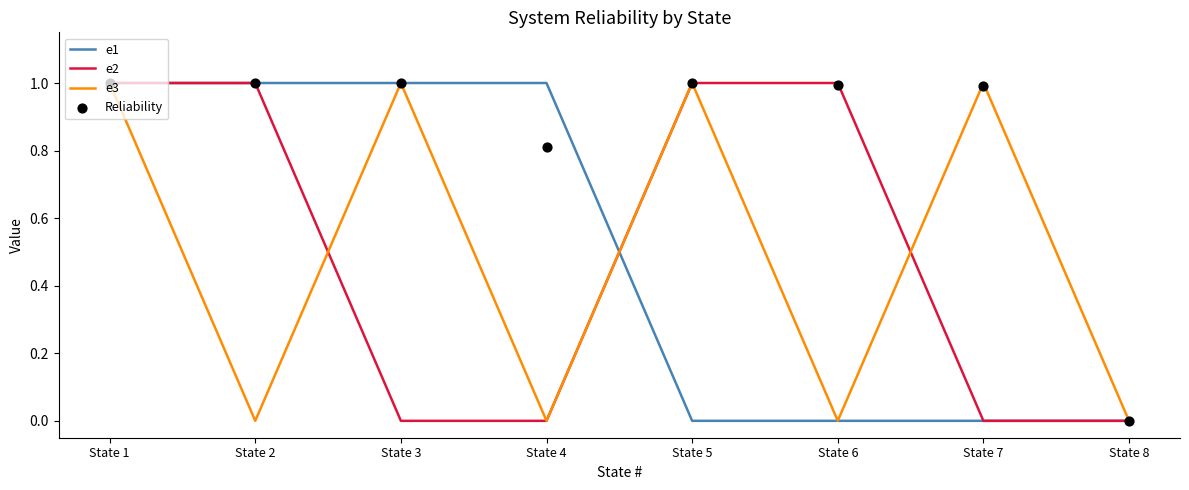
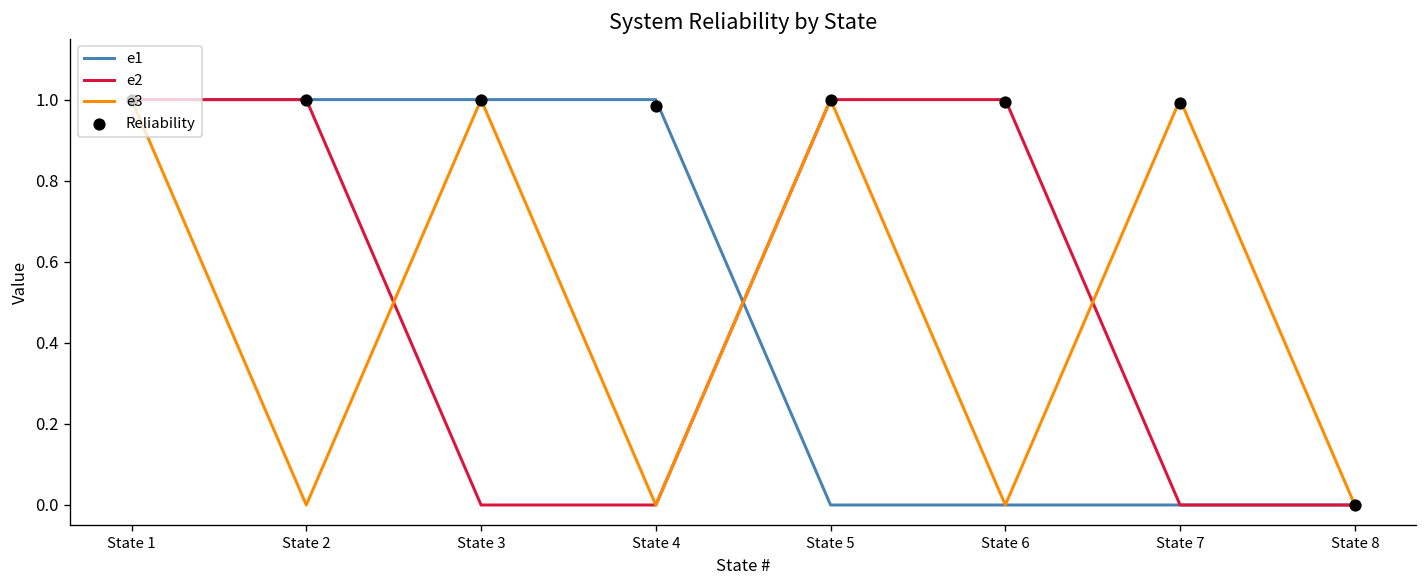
Reliability, State 4: 0.81 -> 0.98
